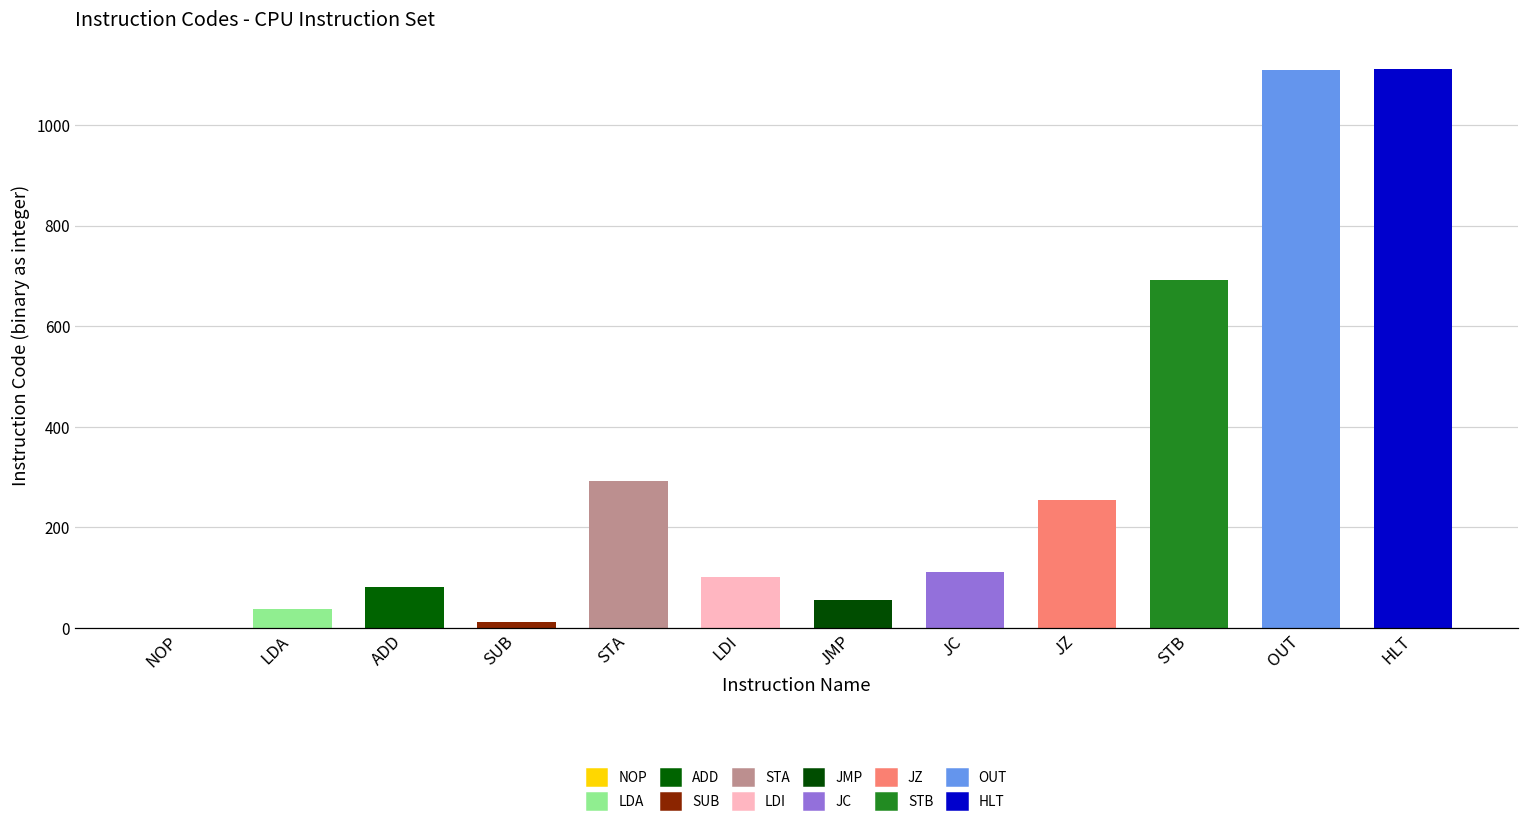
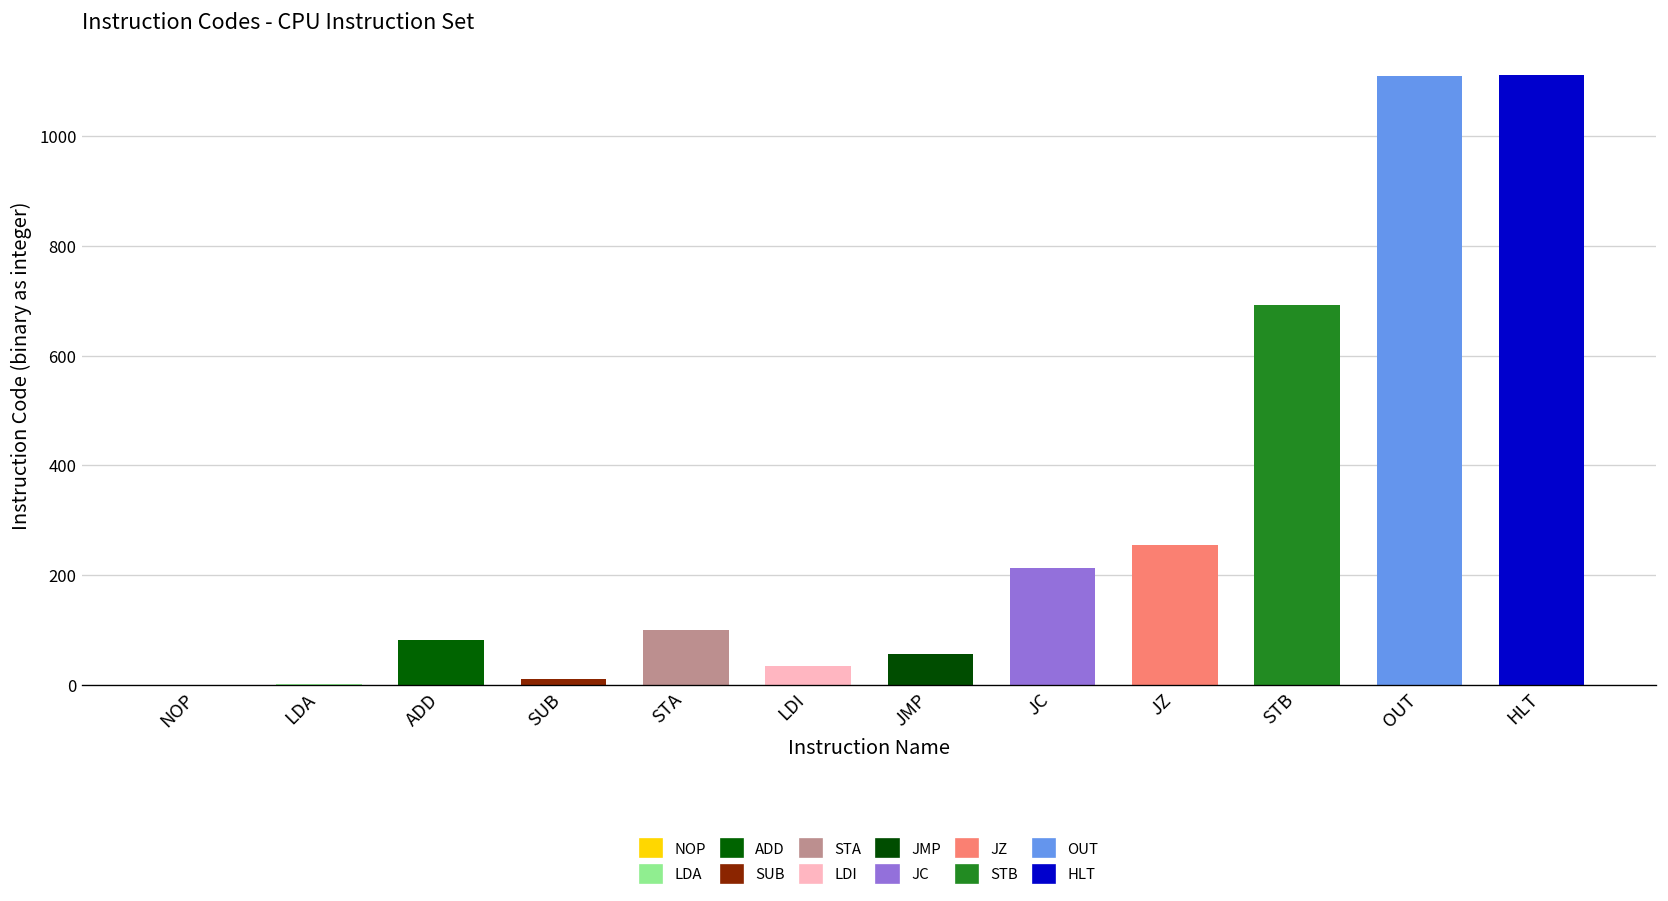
LDA: 40 -> 0
STA: 290 -> 100
LDI: 100 -> 30
JC: 110 -> 210
